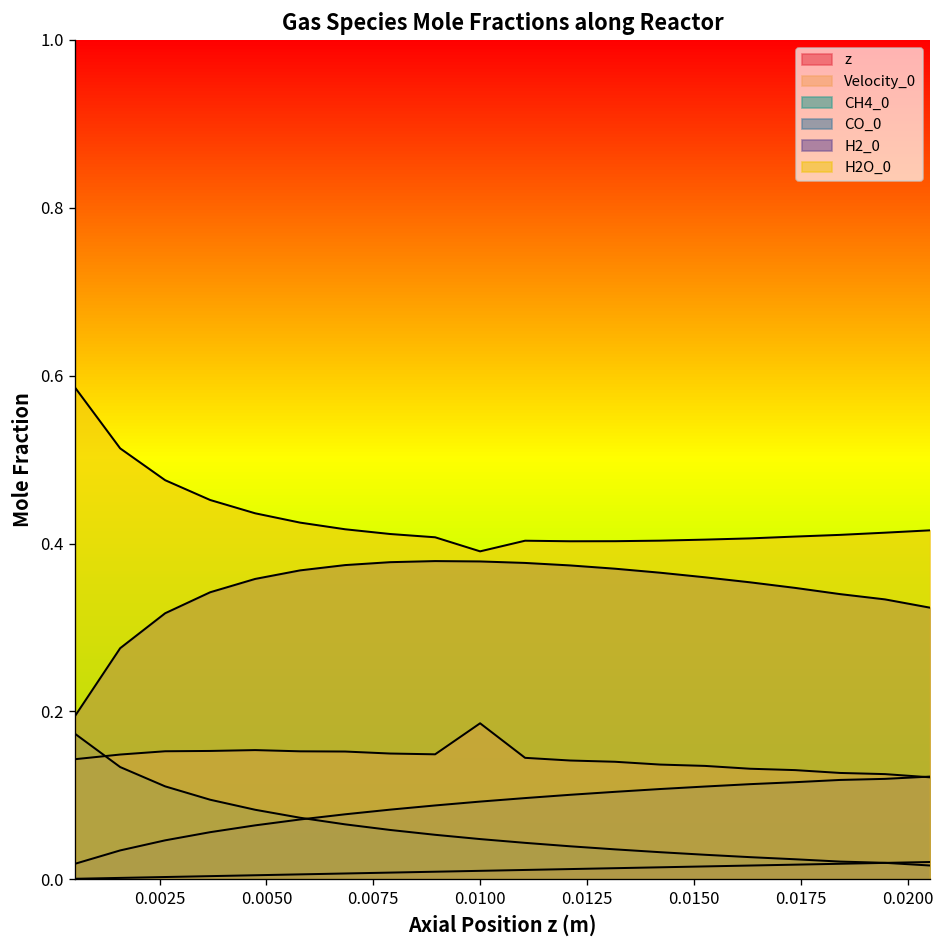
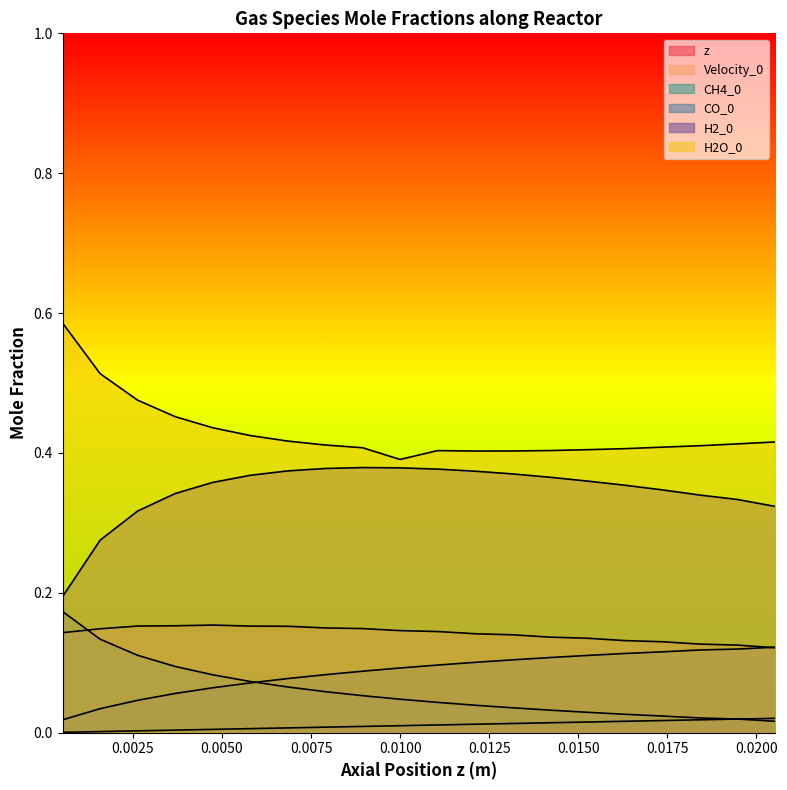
Velocity_0, 0.0100: 0.19 -> 0.15
